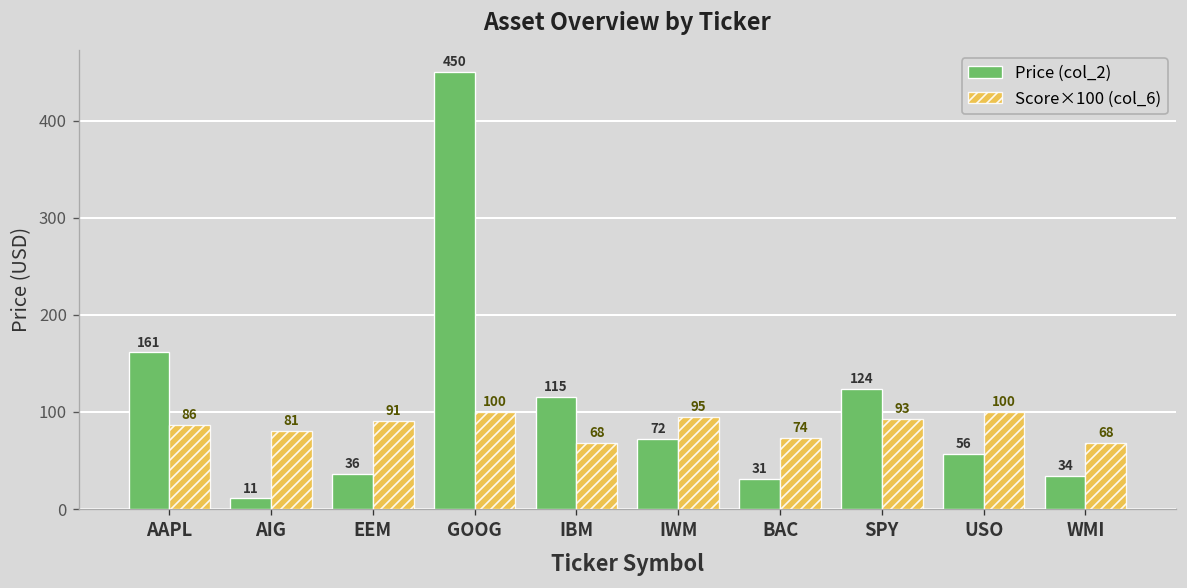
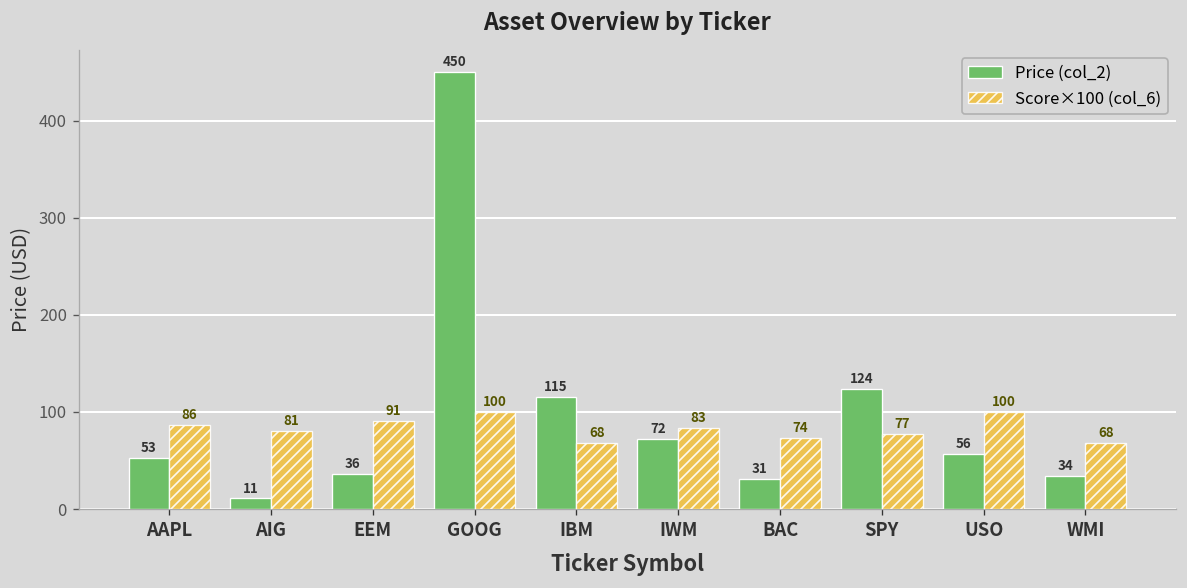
Price (col_2), AAPL: 161 -> 53
Score×100 (col_6), IWM: 95 -> 83
Score×100 (col_6), SPY: 93 -> 77
